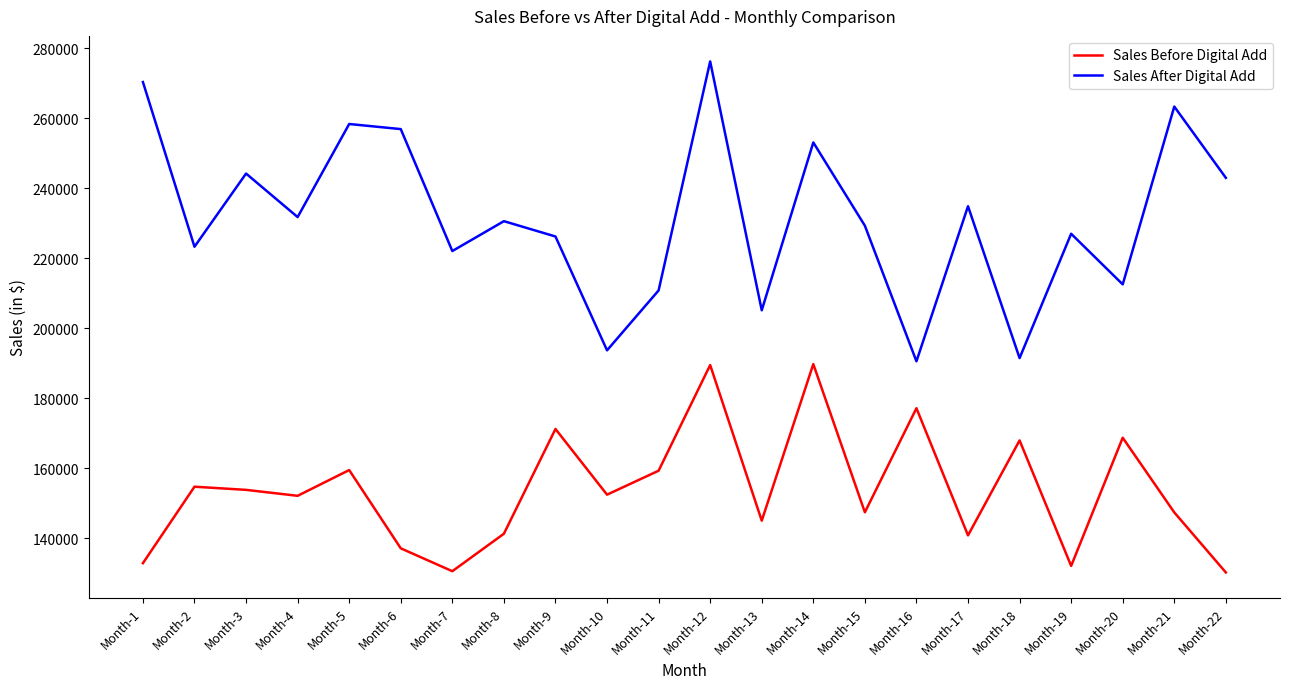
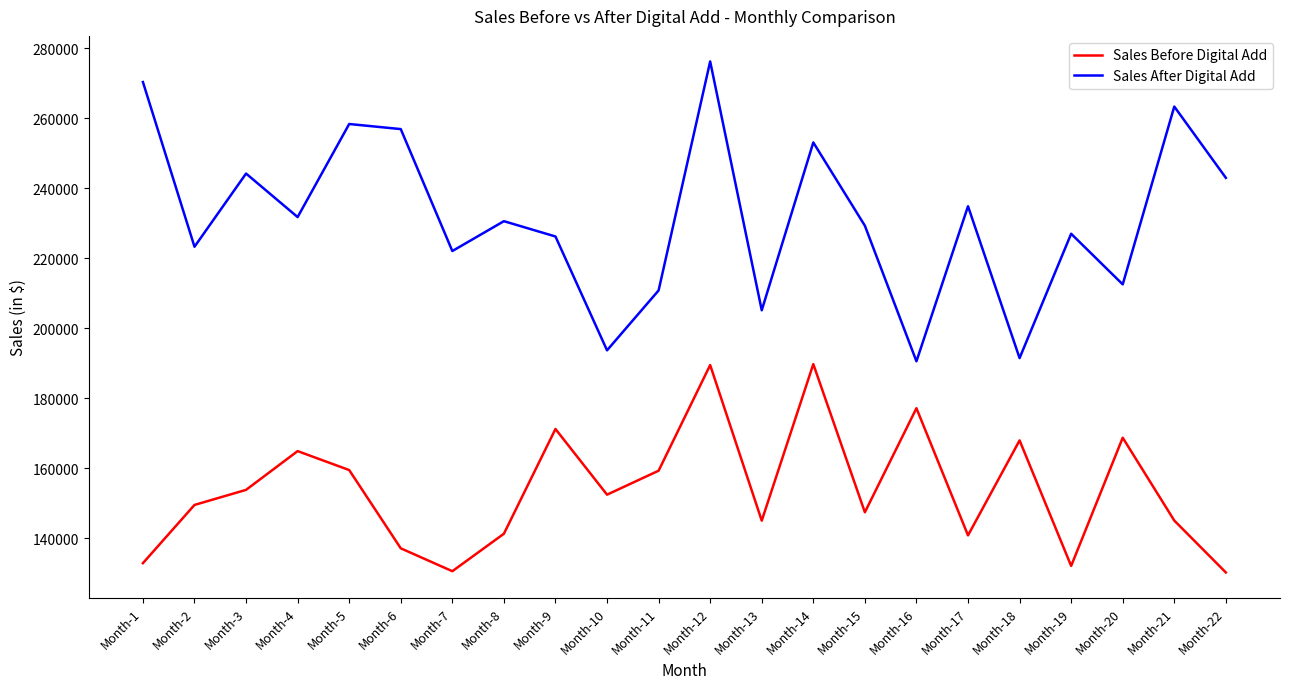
Sales Before Digital Add, Month-2: 155000 -> 150000
Sales Before Digital Add, Month-4: 152000 -> 165000
Sales Before Digital Add, Month-21: 147000 -> 145000
